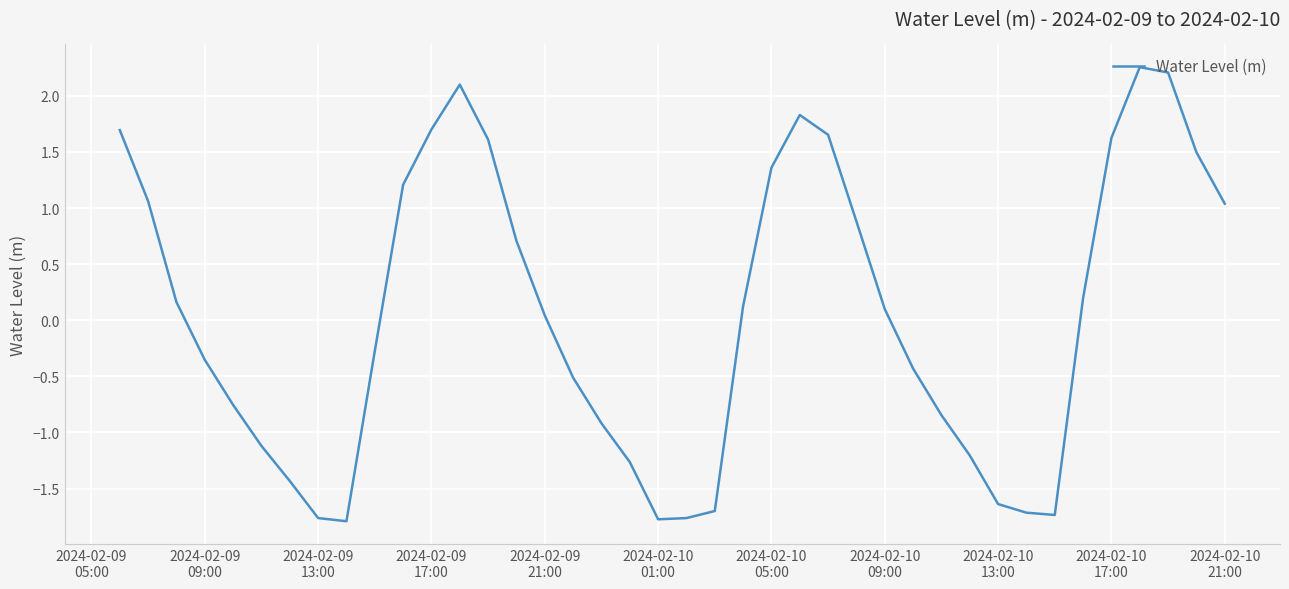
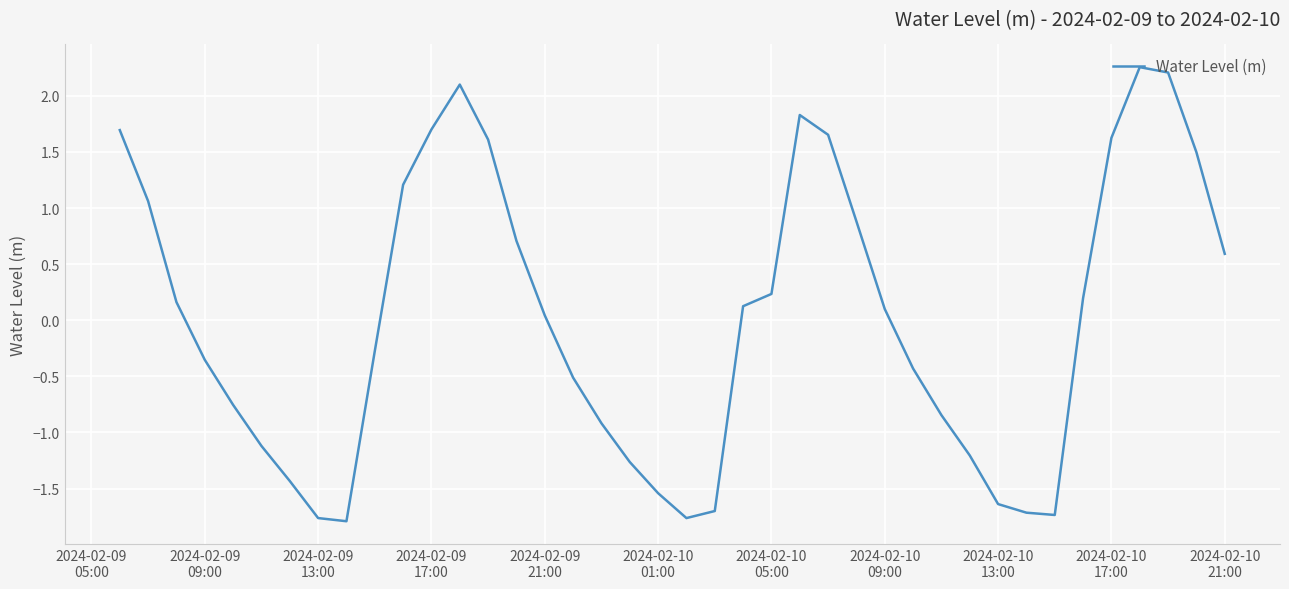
2024-02-10 01:00: -1.77 -> -1.54
2024-02-10 05:00: 1.36 -> 0.23
2024-02-10 21:00: 1.04 -> 0.59
